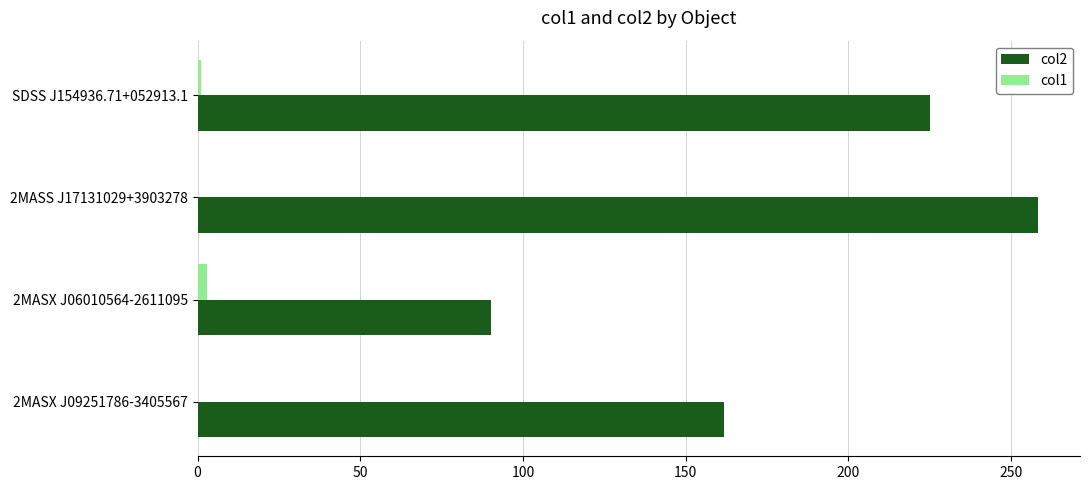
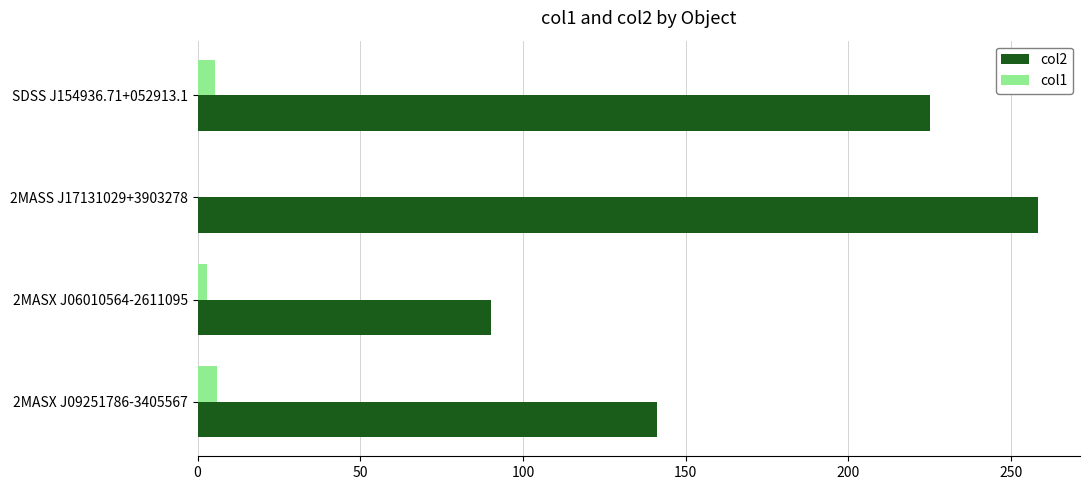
col1, SDSS J154936.71+052913.1: 1 -> 5
col1, 2MASX J09251786-3405567: 0 -> 6
col2, 2MASX J09251786-3405567: 162 -> 141
